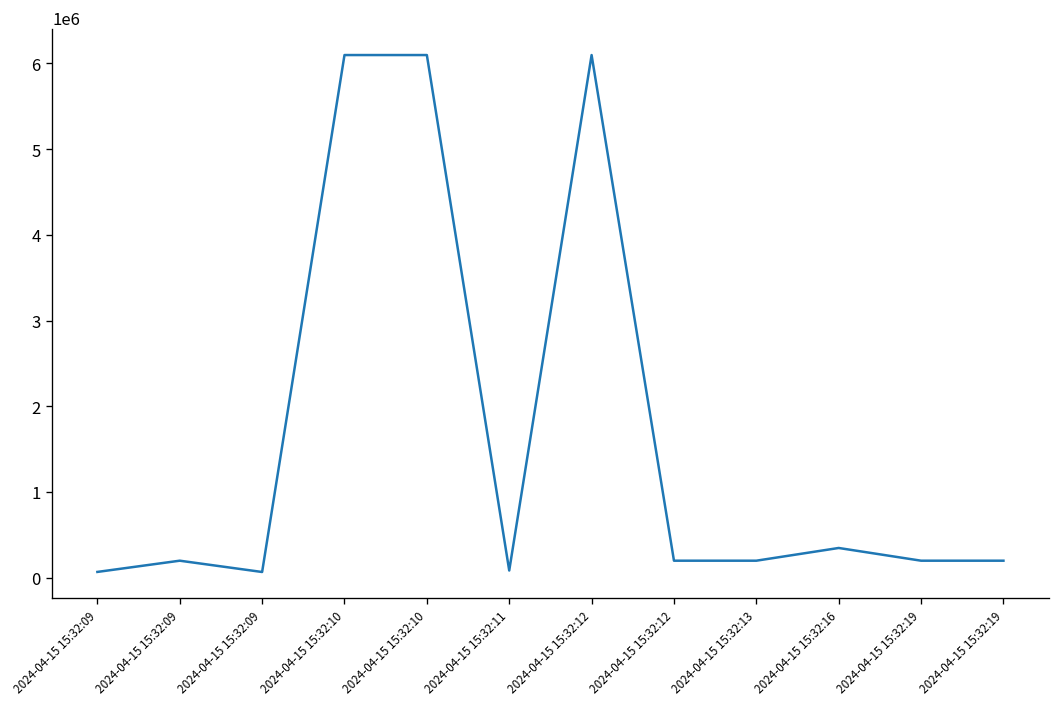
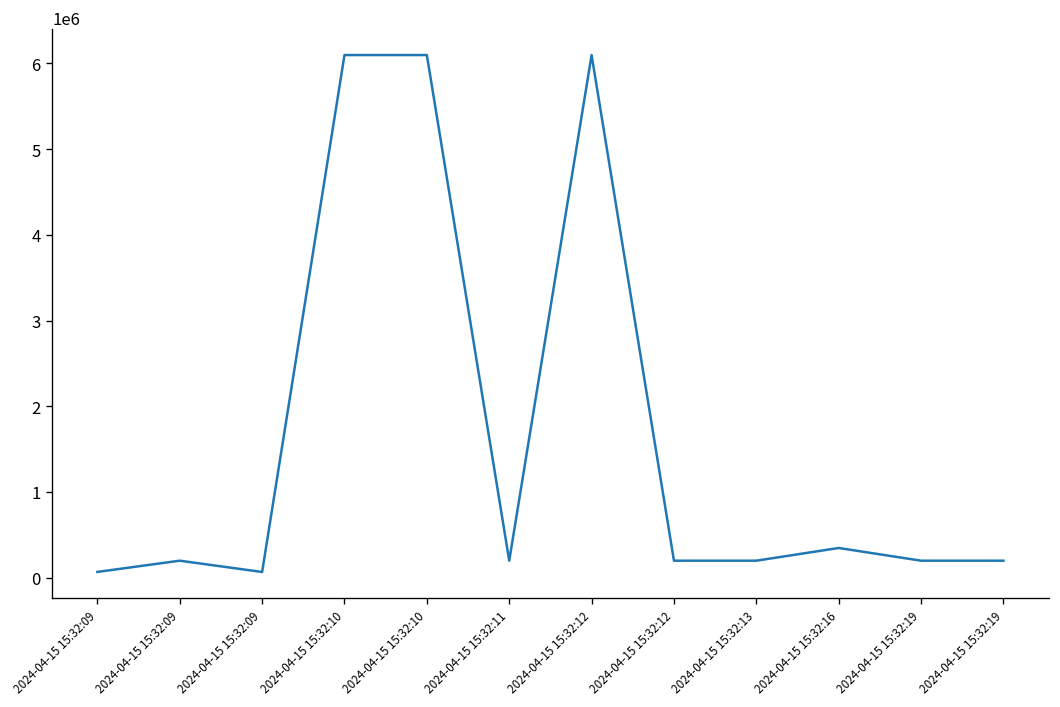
2024-04-15 15:32:11: 100000 -> 200000
